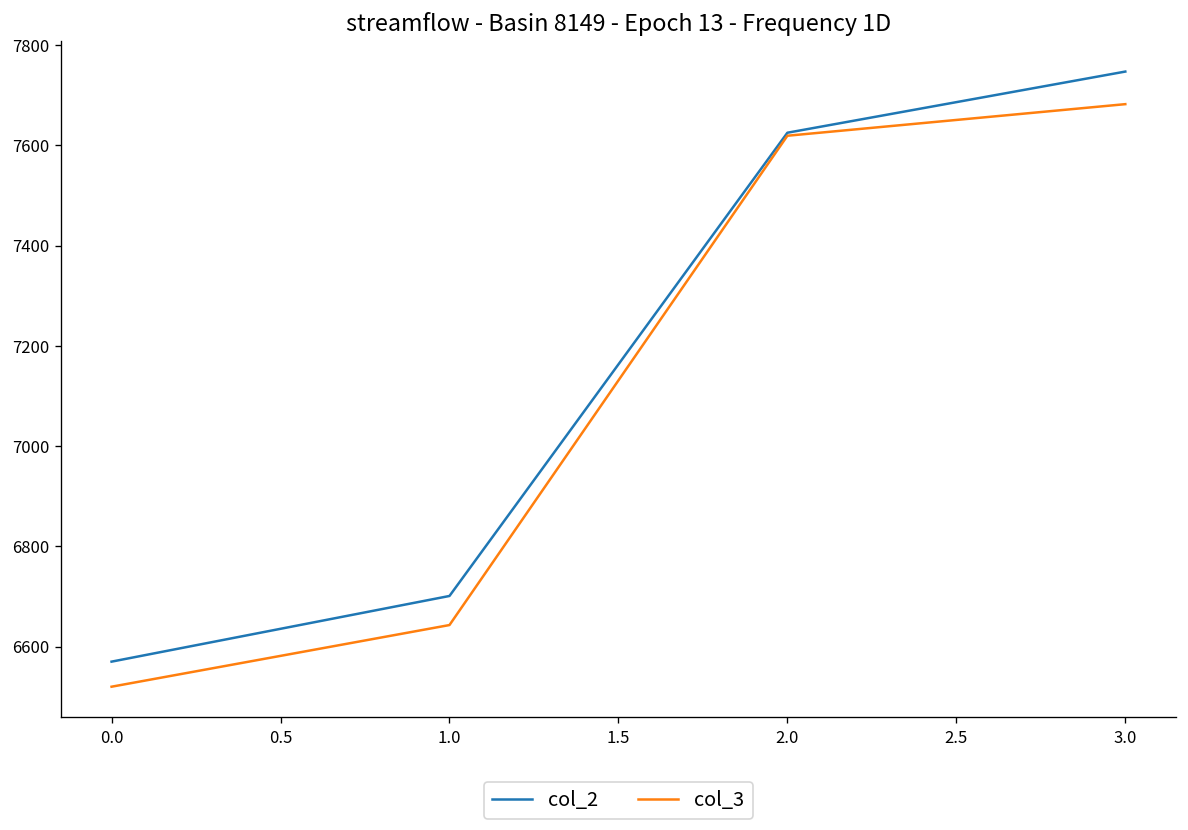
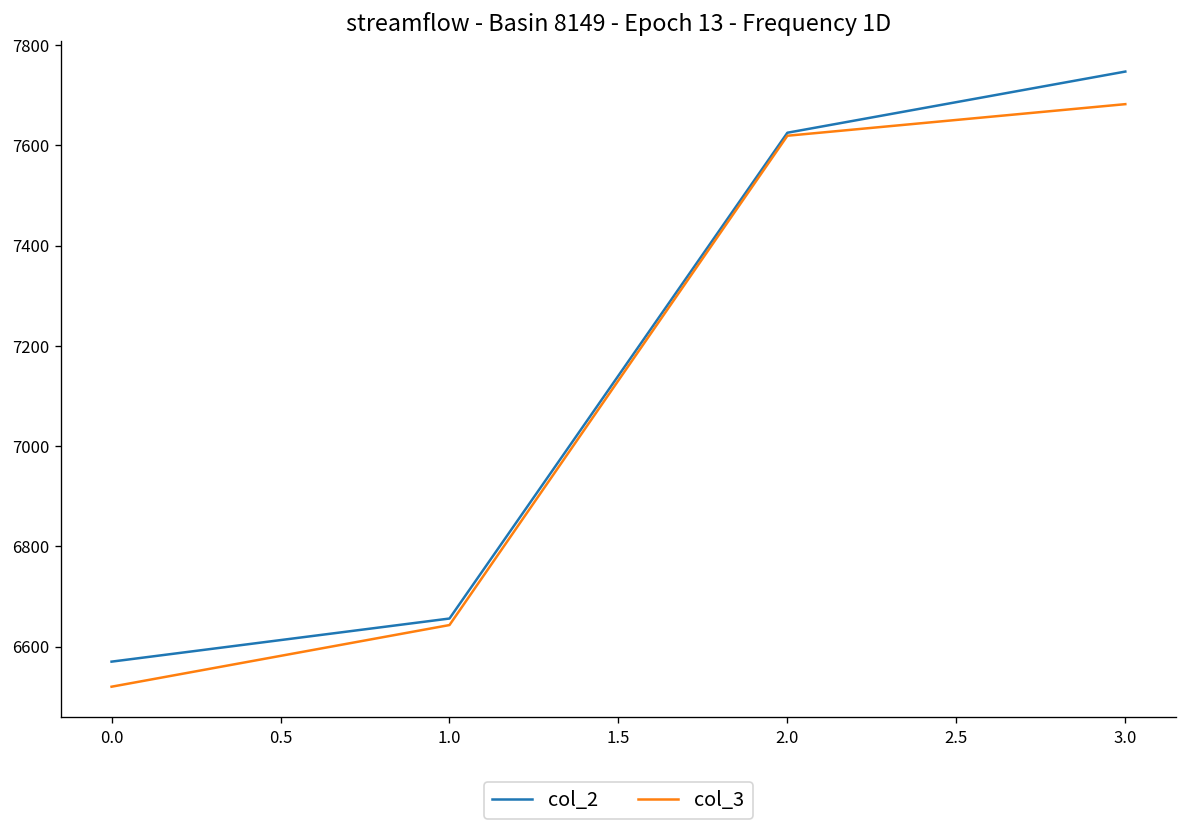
col_2, 1.0: 6700 -> 6660
